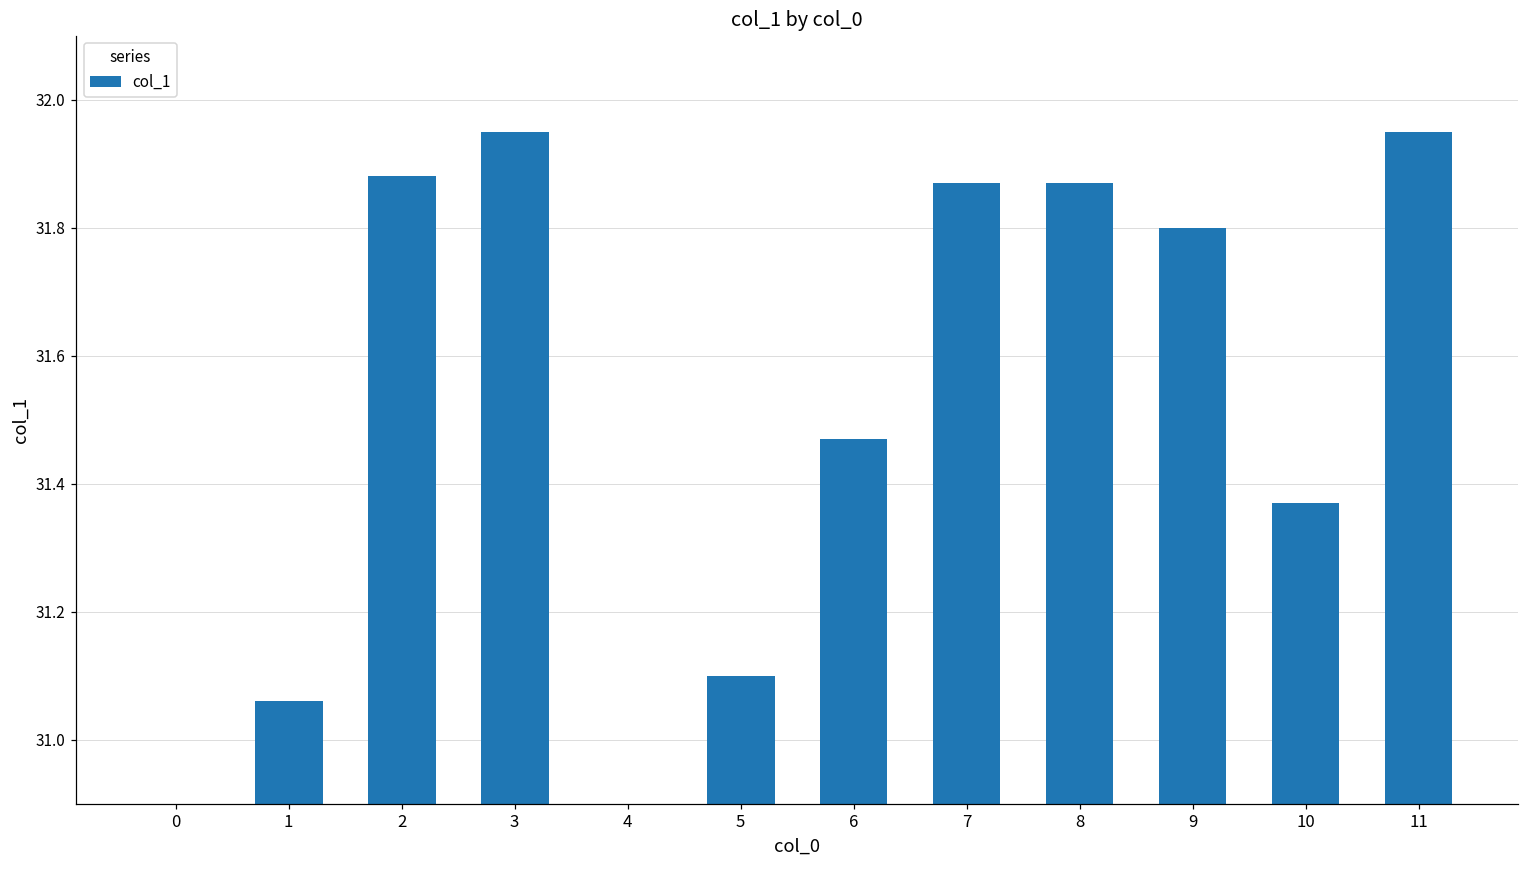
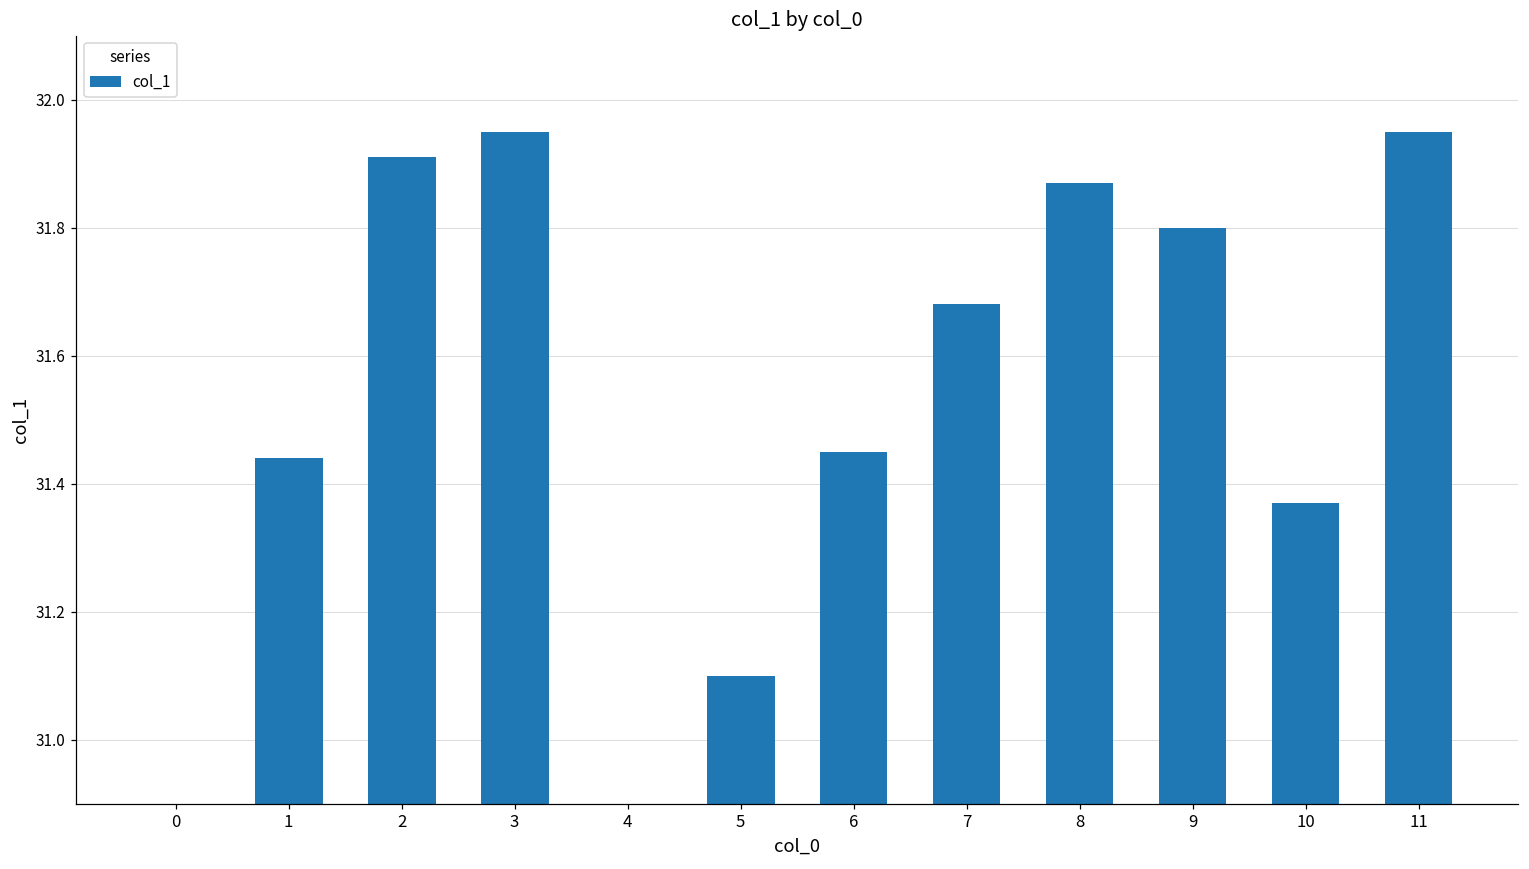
1: 31.06 -> 31.44
2: 31.88 -> 31.91
6: 31.47 -> 31.45
7: 31.87 -> 31.68
